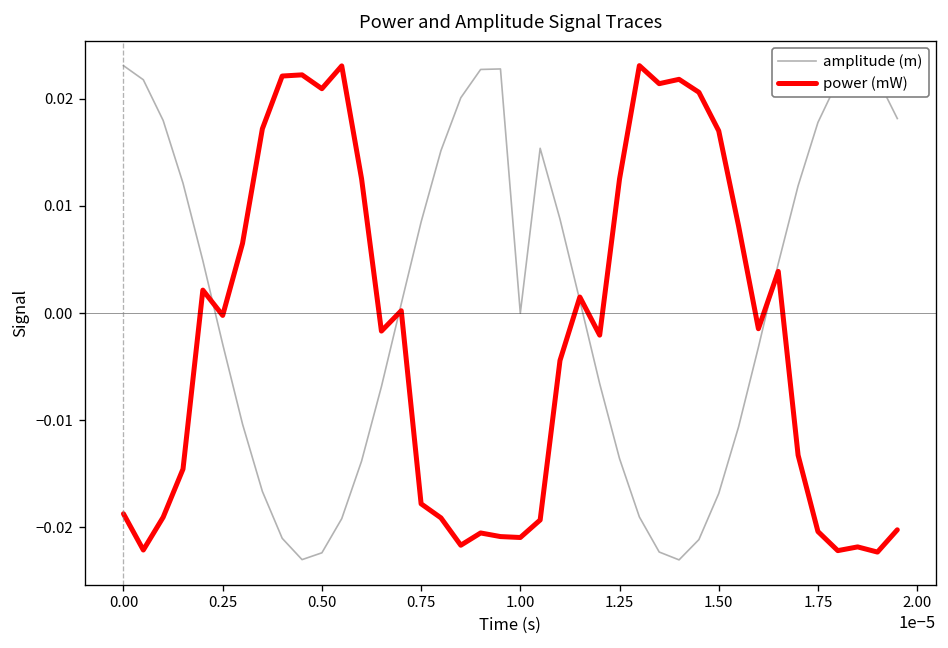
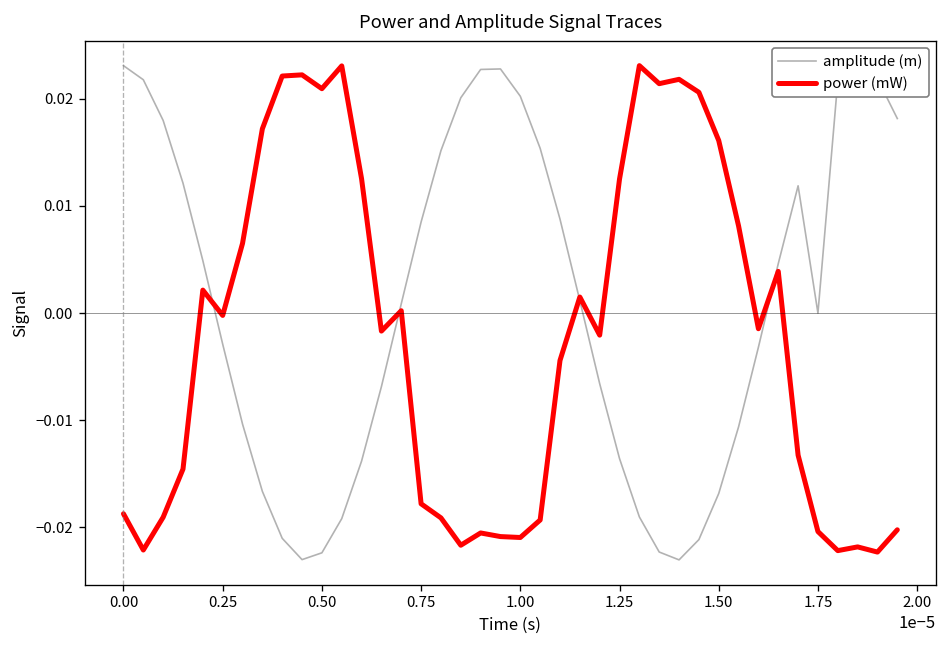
amplitude (m), 1.00: 0.000 -> 0.020
power (mW), 1.50: 0.017 -> 0.016
amplitude (m), 1.75: 0.018 -> 0.000
